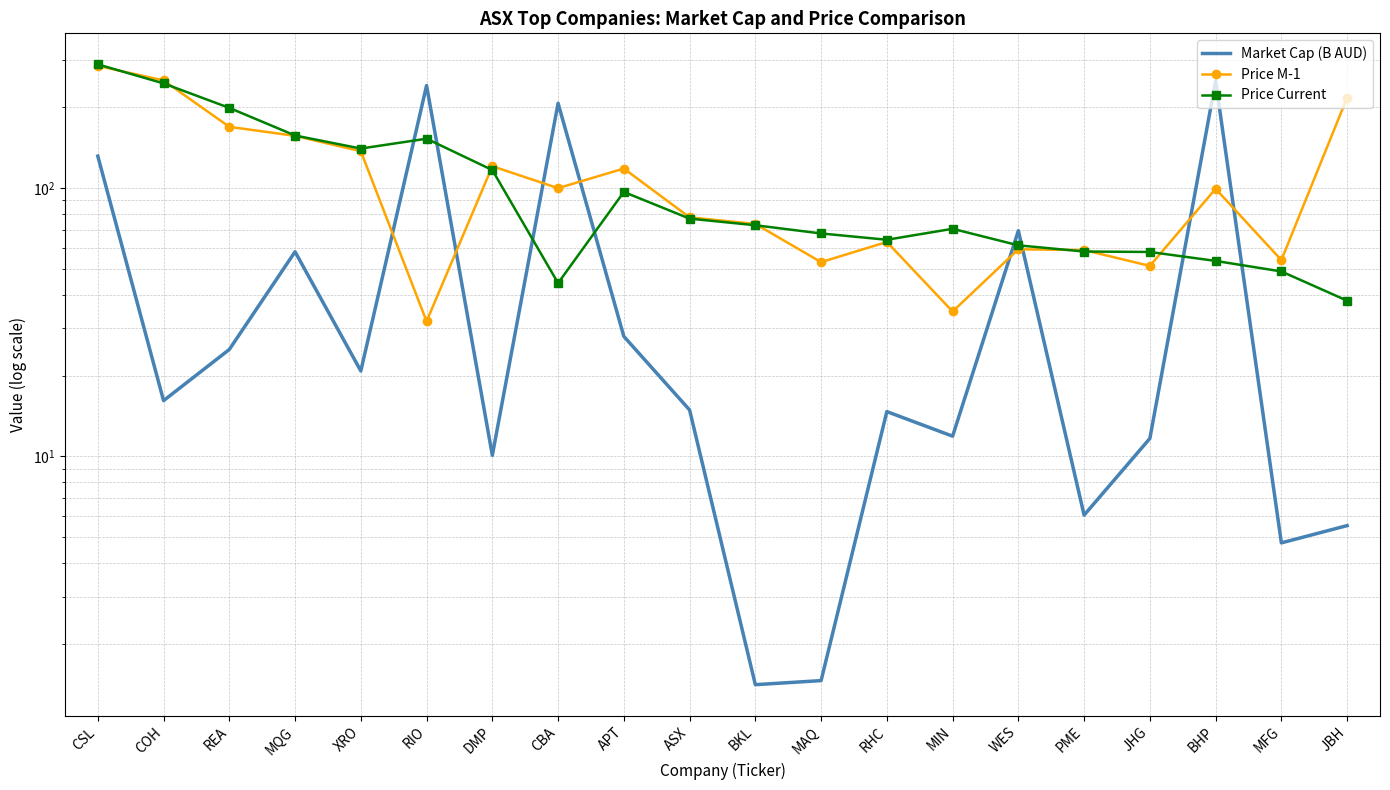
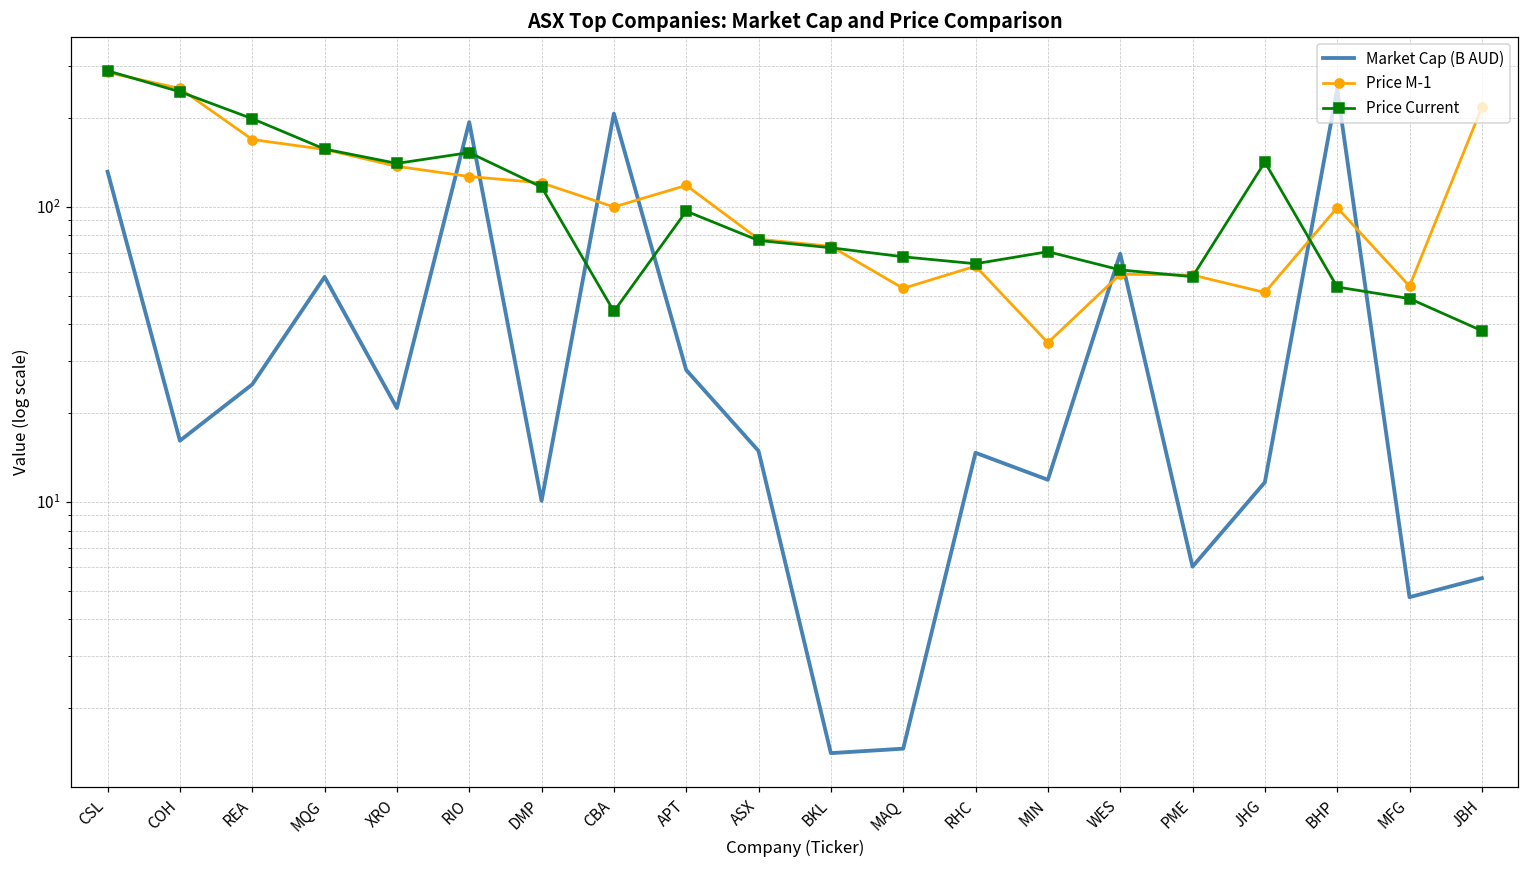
Market Cap (B AUD), RIO: 240 -> 190
Price M-1, RIO: 32 -> 130
Price Current, JHG: 58 -> 140
